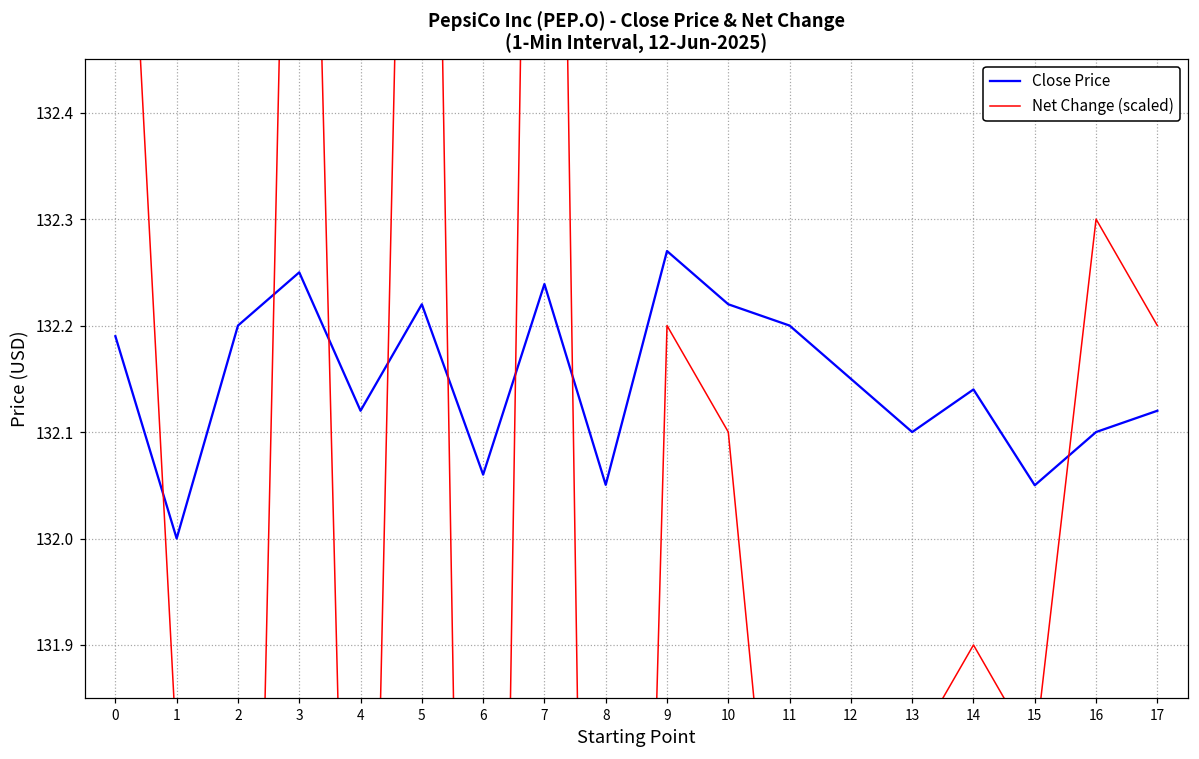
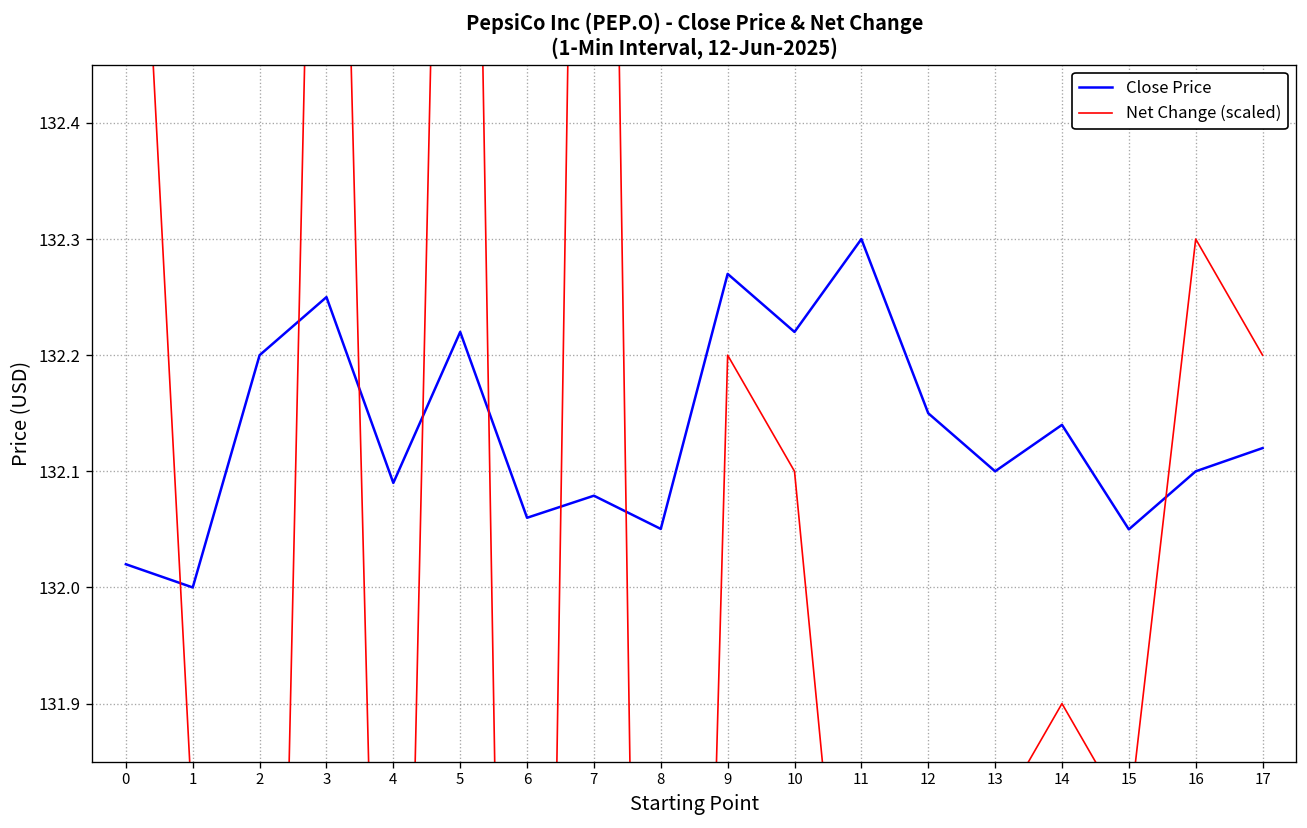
Close Price, 0: 132.19 -> 132.02
Close Price, 4: 132.12 -> 132.09
Close Price, 7: 132.24 -> 132.08
Close Price, 11: 132.2 -> 132.3
